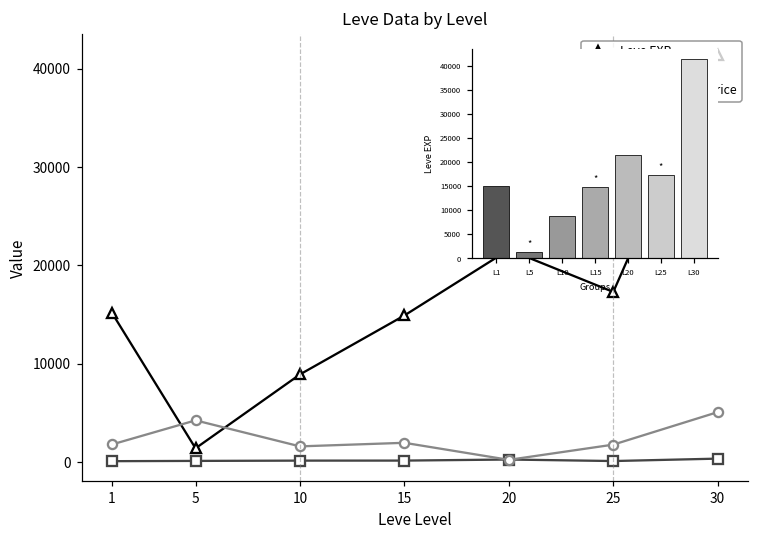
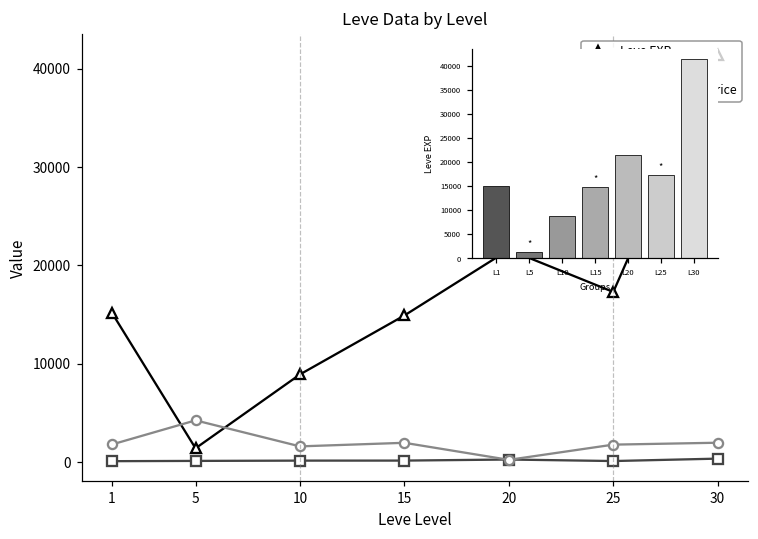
Leve Data by Level, currentAveragePrice, 30: 5000 -> 2000
